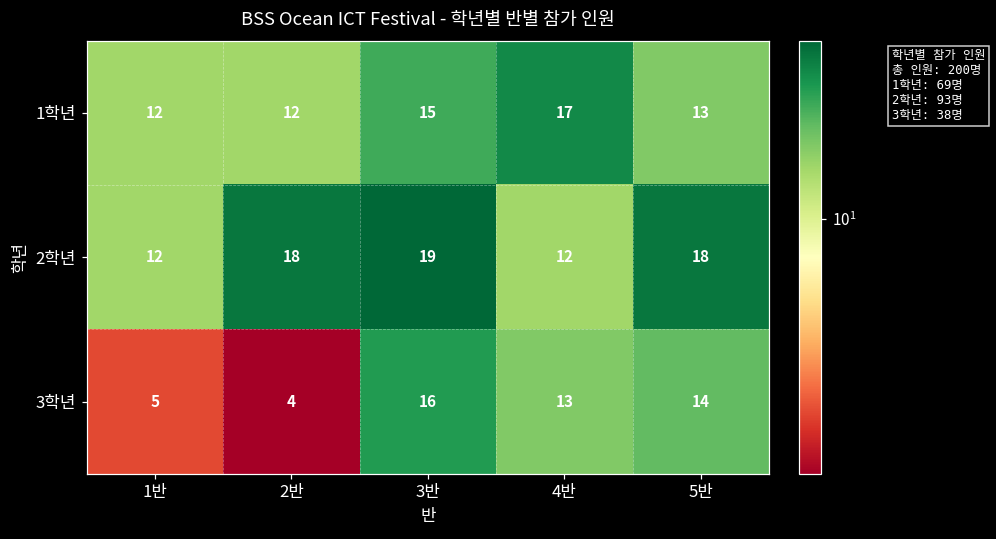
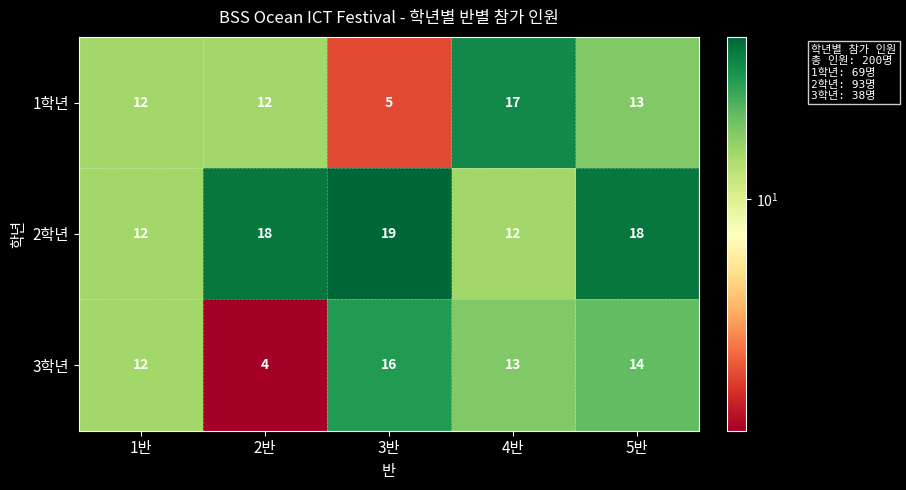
1학년, 3반: 15 -> 5
3학년, 1반: 5 -> 12
